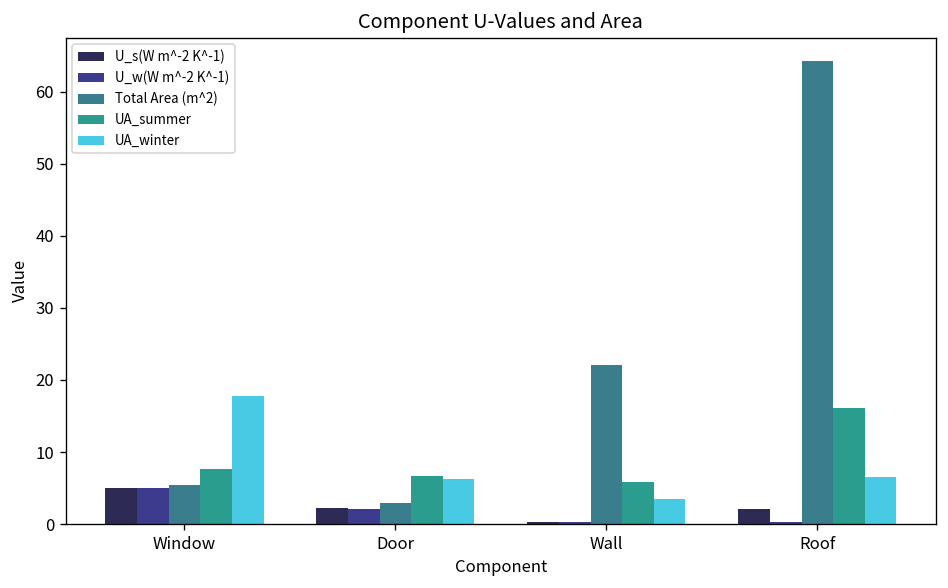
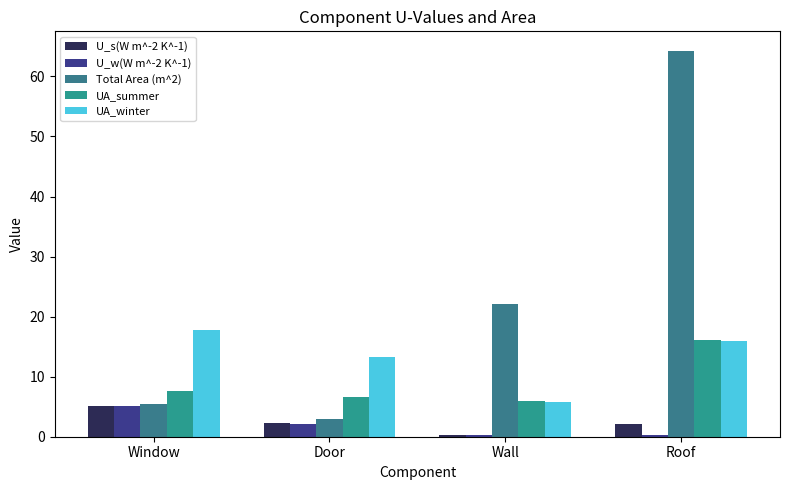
UA_winter, Door: 6 -> 13
UA_winter, Wall: 4 -> 6
UA_winter, Roof: 7 -> 16
